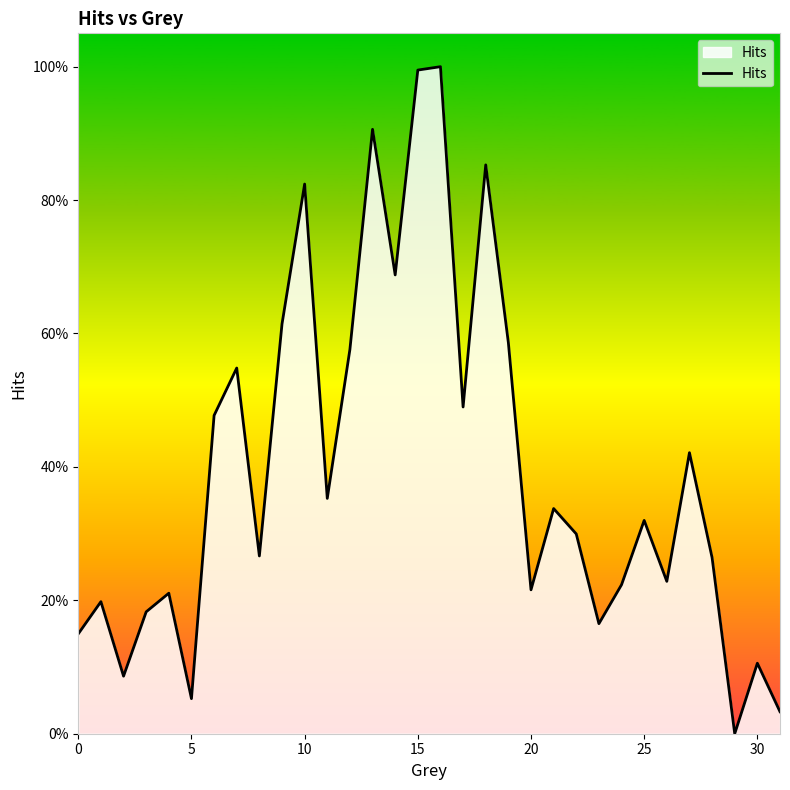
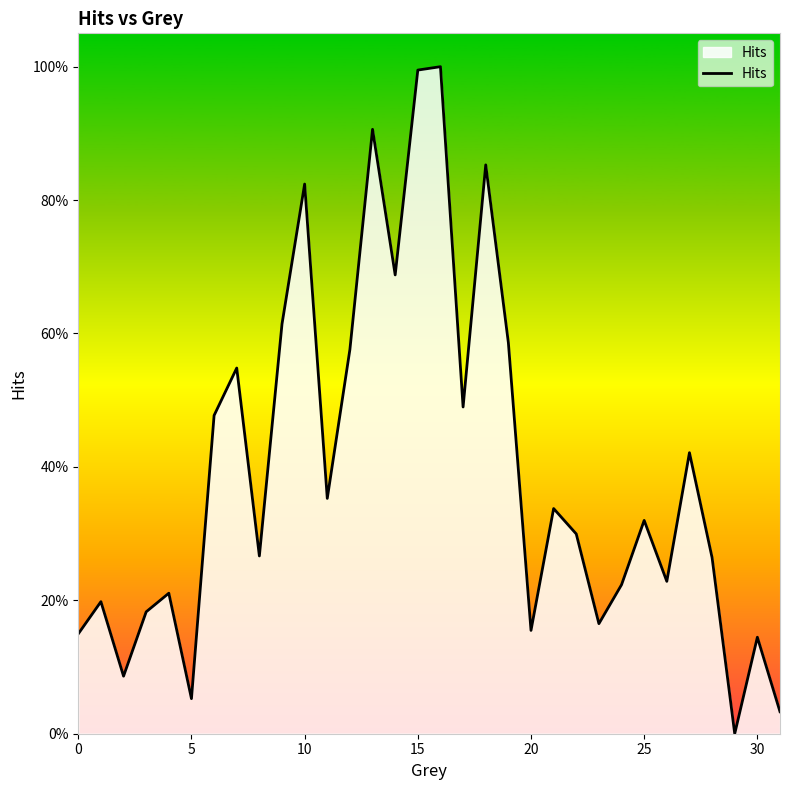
20: 22% -> 15%
30: 11% -> 14%
